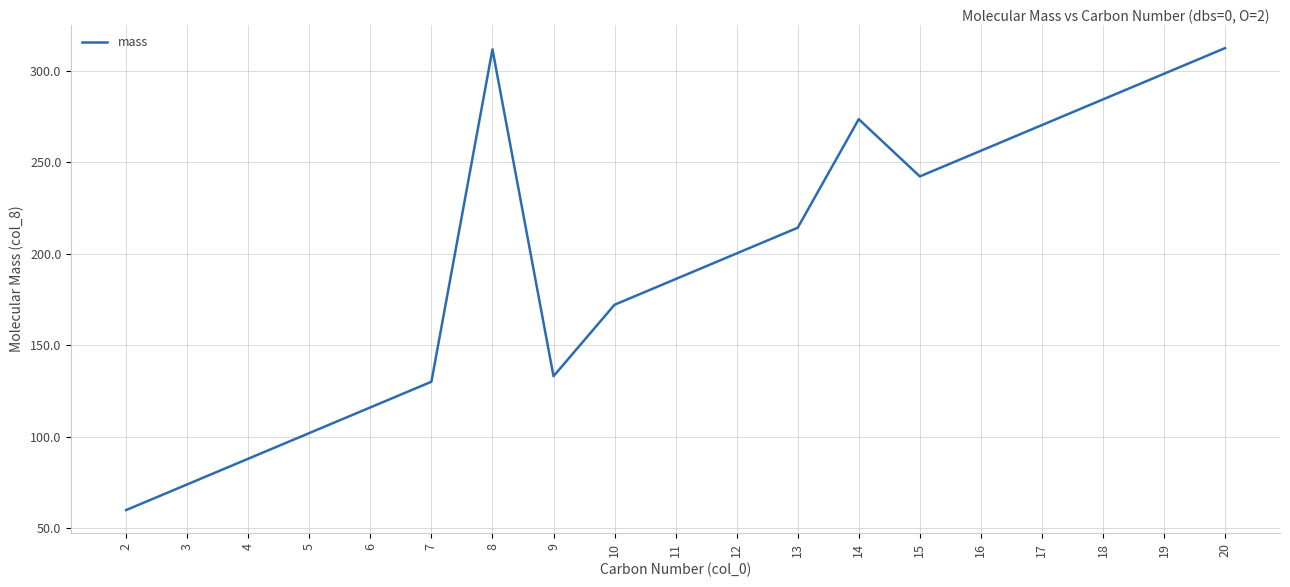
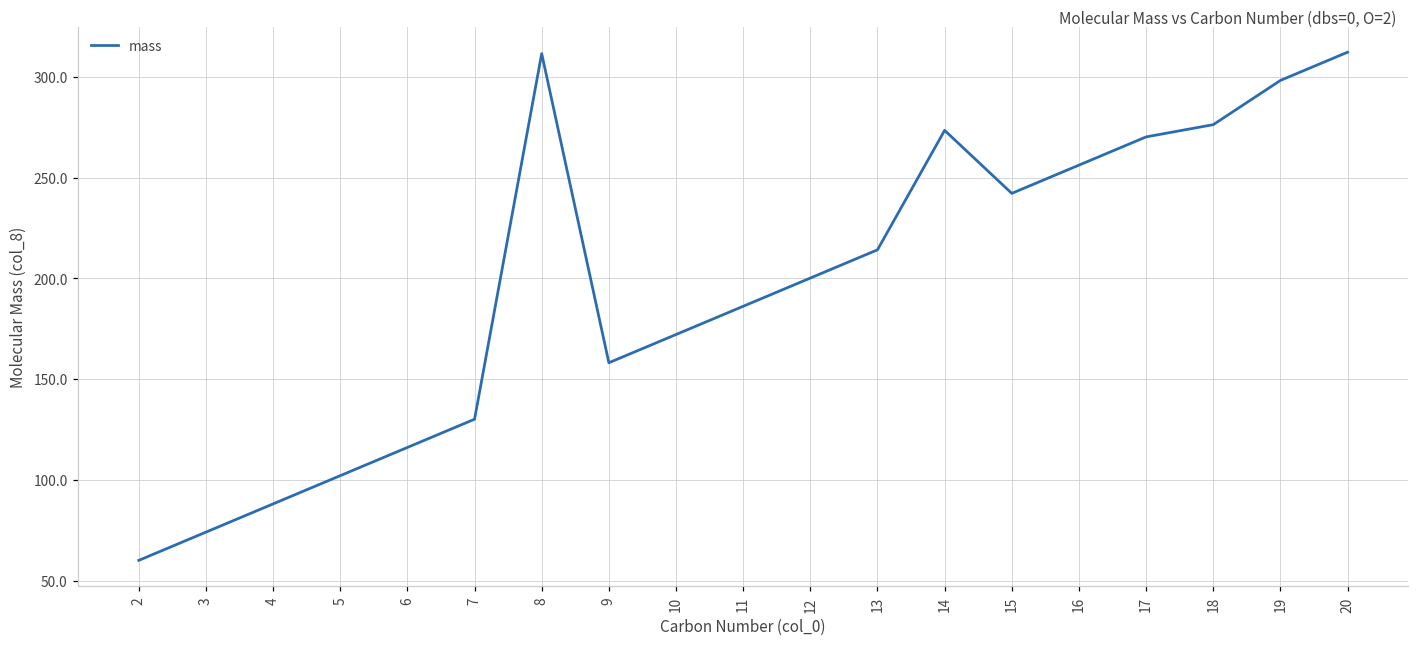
9: 133 -> 158
18: 284 -> 276
